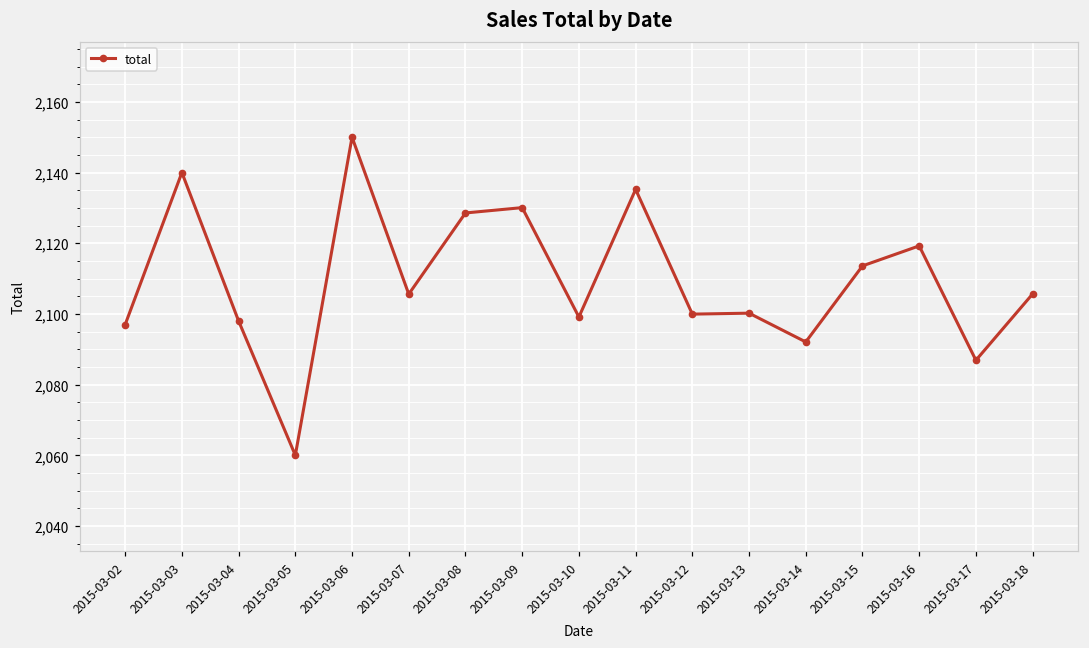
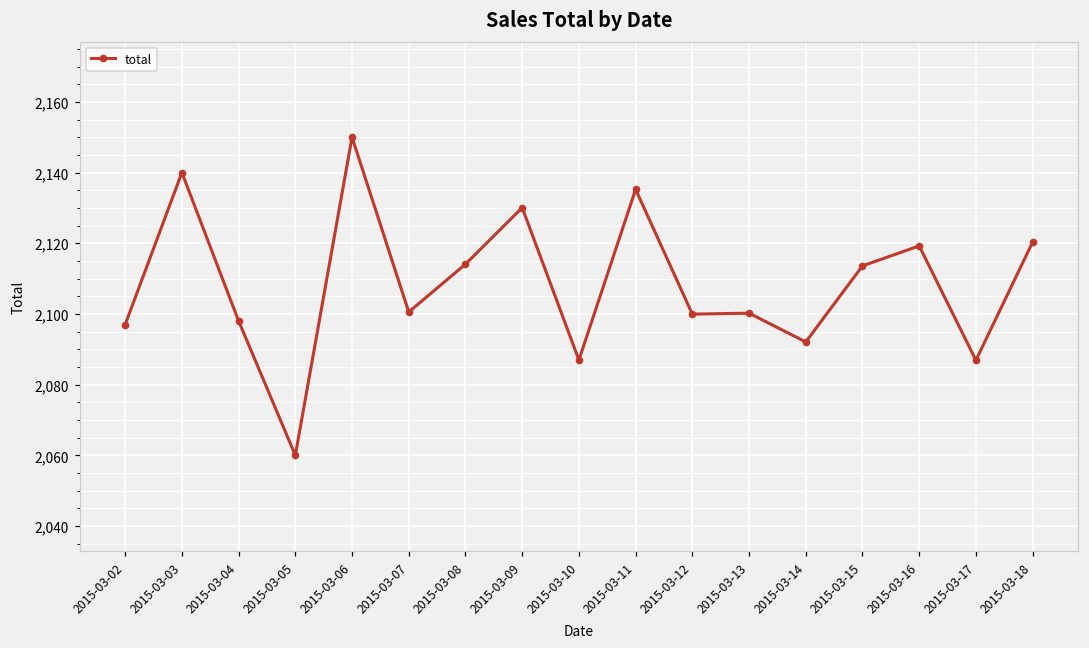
2015-03-07: 2,106 -> 2,101
2015-03-08: 2,129 -> 2,114
2015-03-10: 2,099 -> 2,087
2015-03-18: 2,106 -> 2,120
